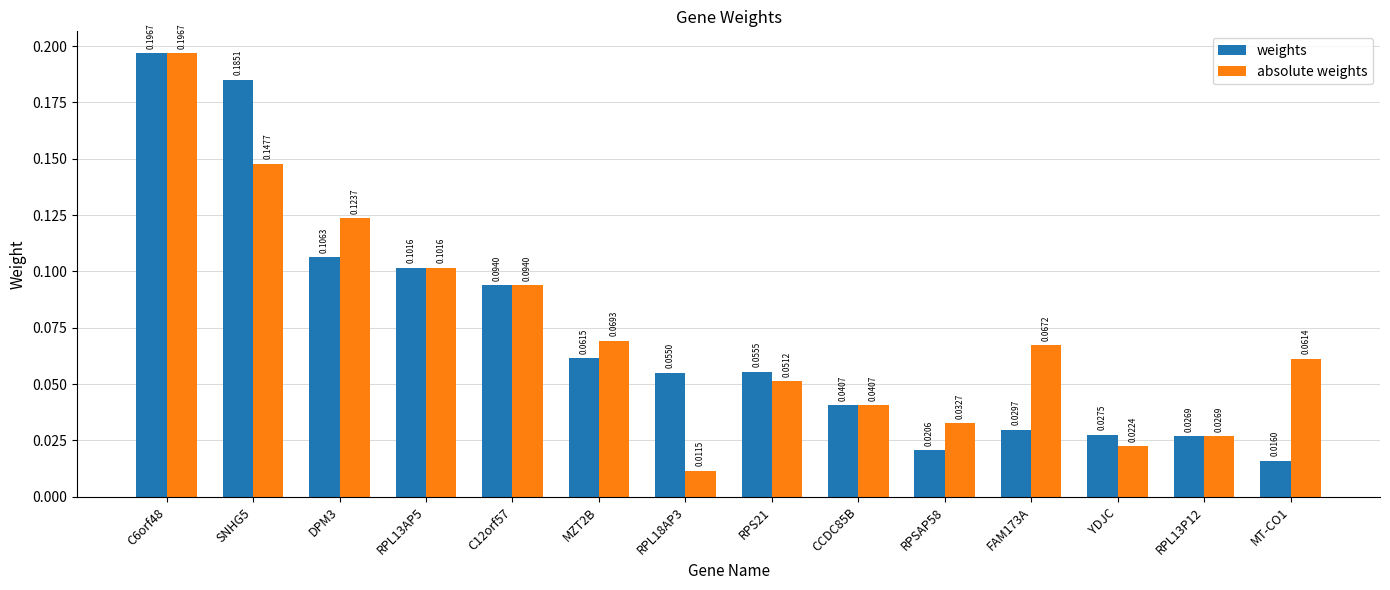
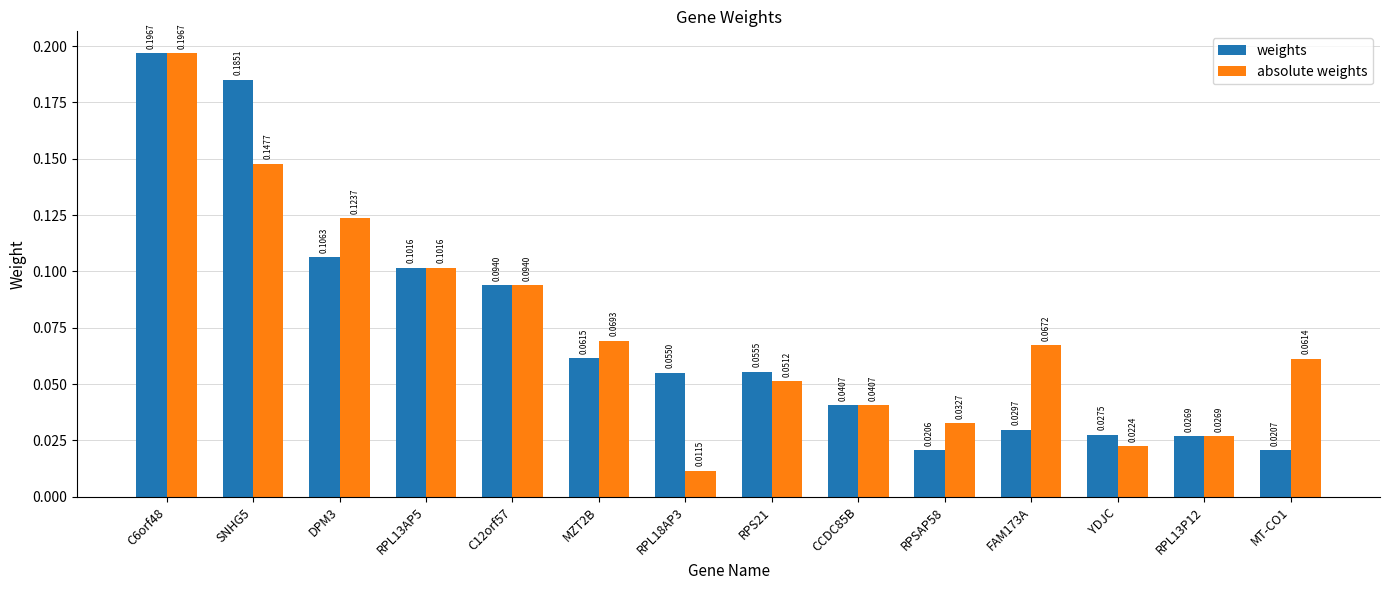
weights, MT-CO1: 0.0160 -> 0.0207
